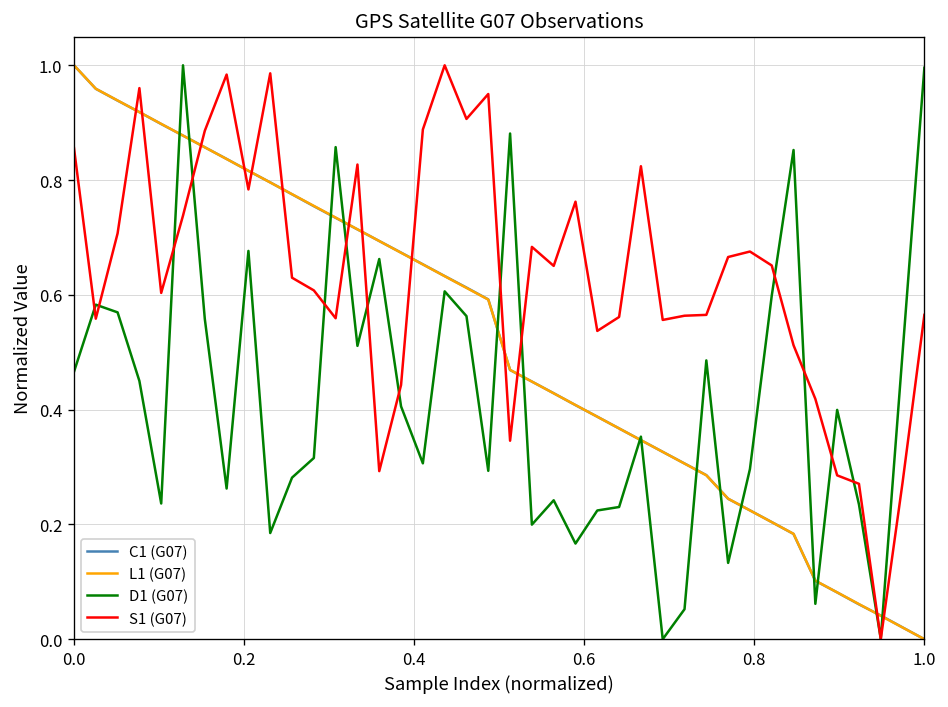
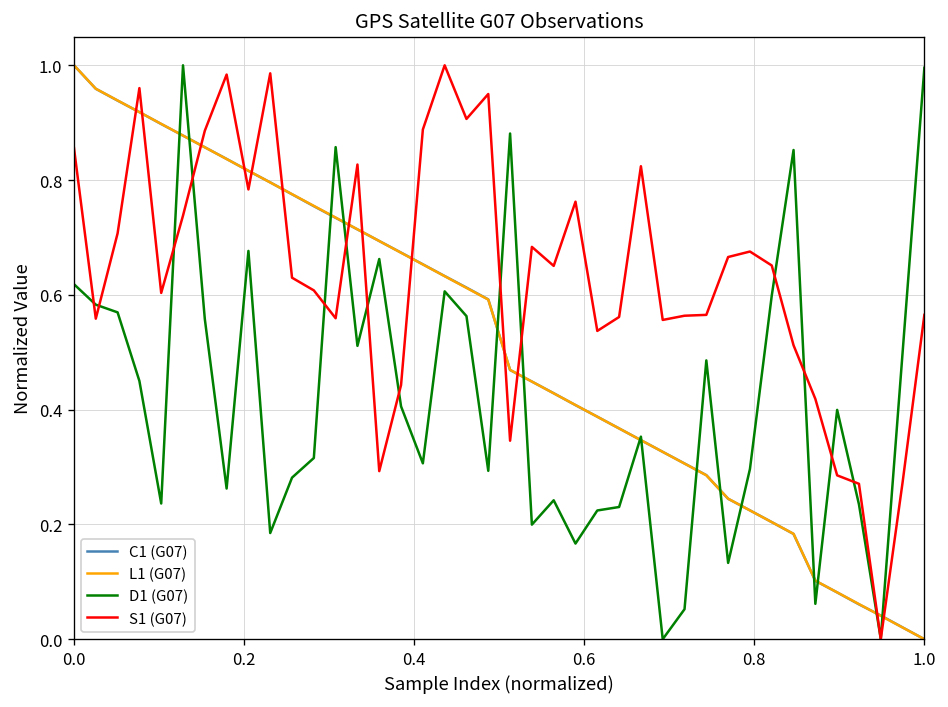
D1 (G07), 0.0: 0.47 -> 0.62
